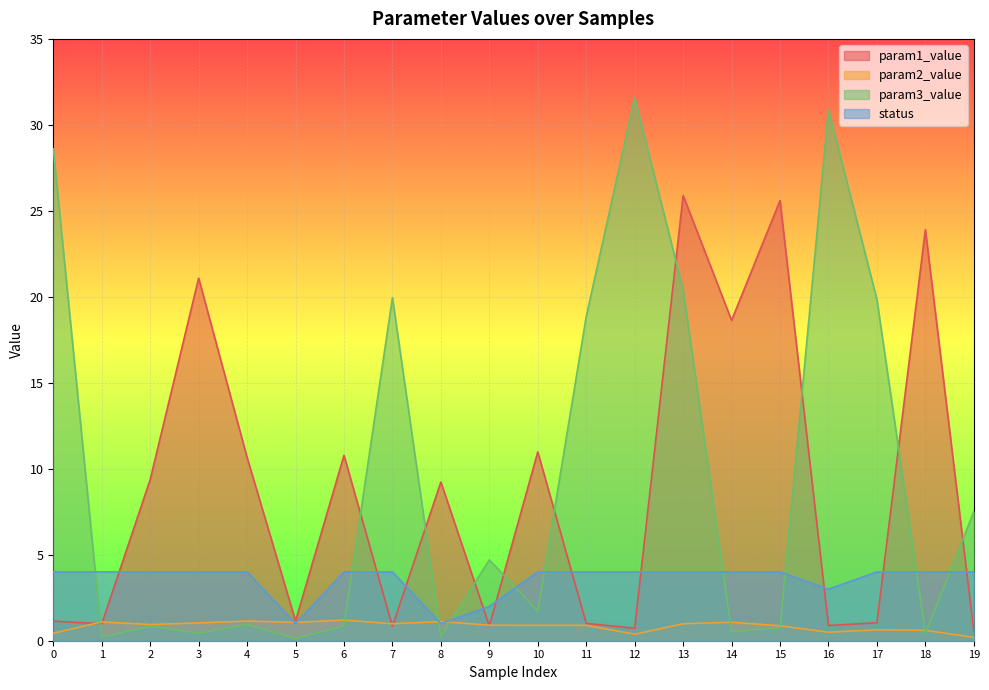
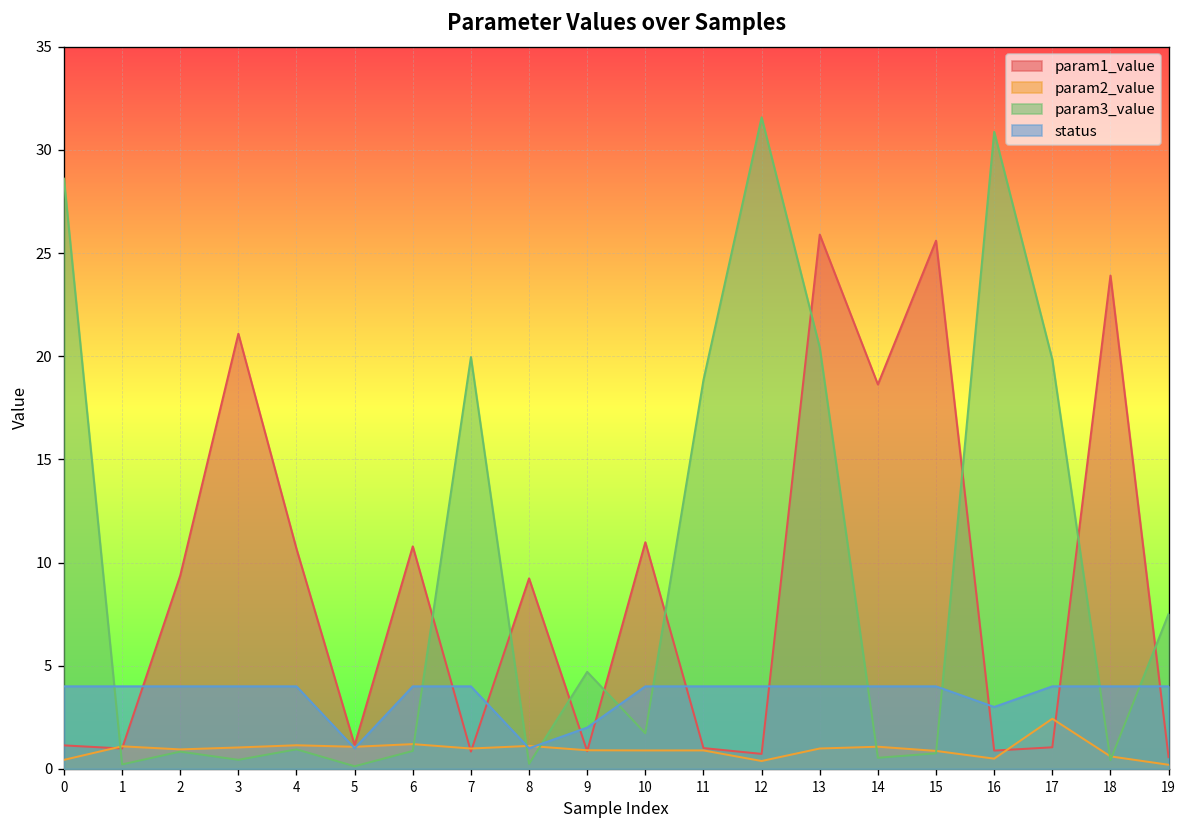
param2_value, 17: 0.6 -> 2.4
